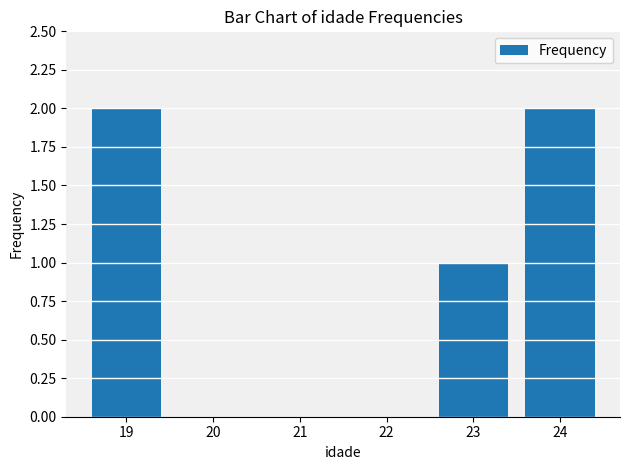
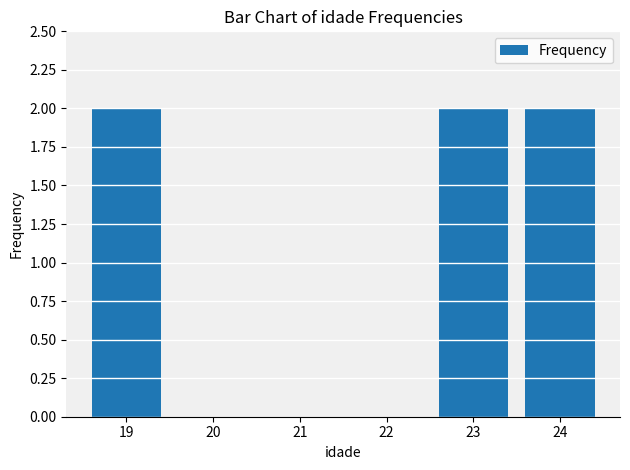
23: 1 -> 2
